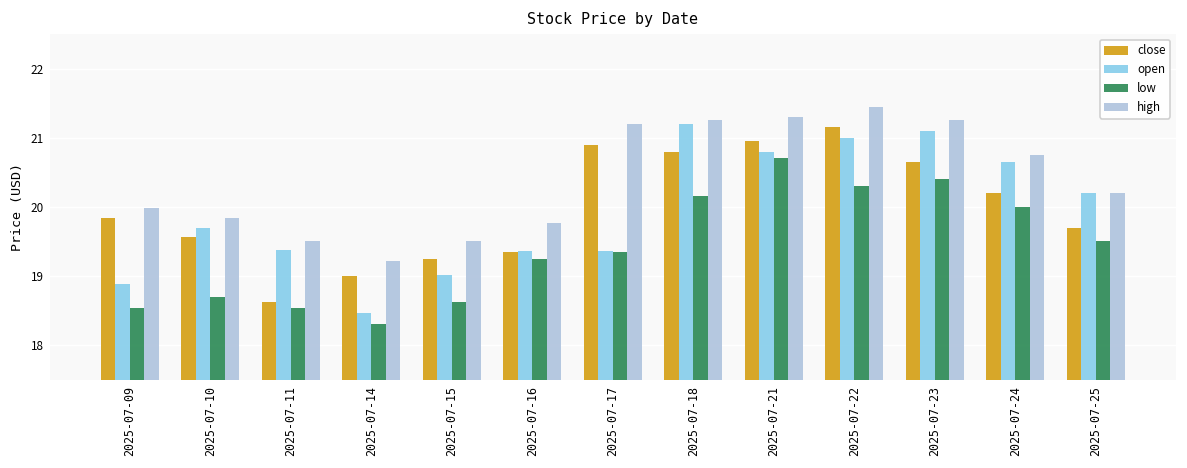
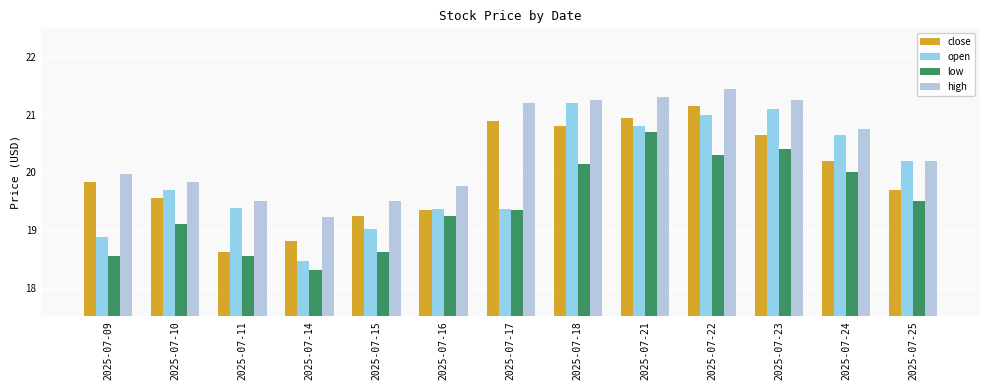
low, 2025-07-10: 18.7 -> 19.1
close, 2025-07-14: 19.0 -> 18.8
